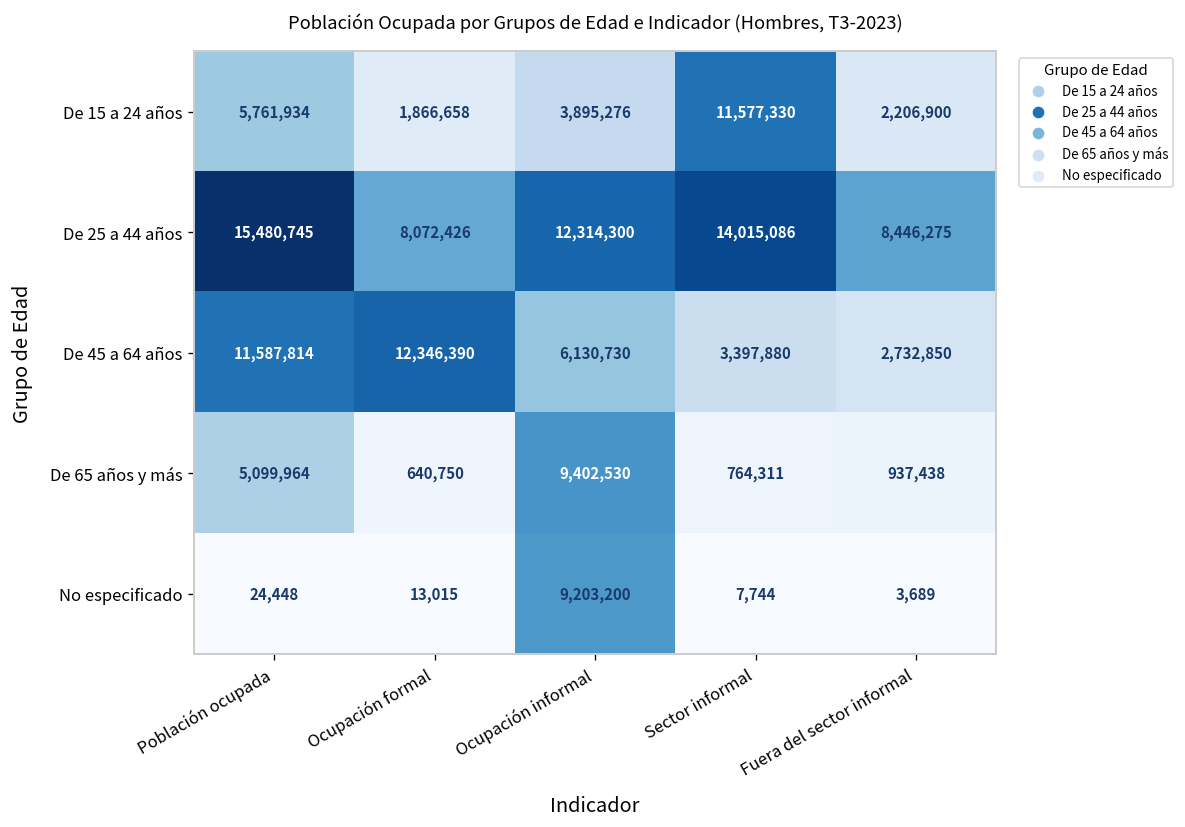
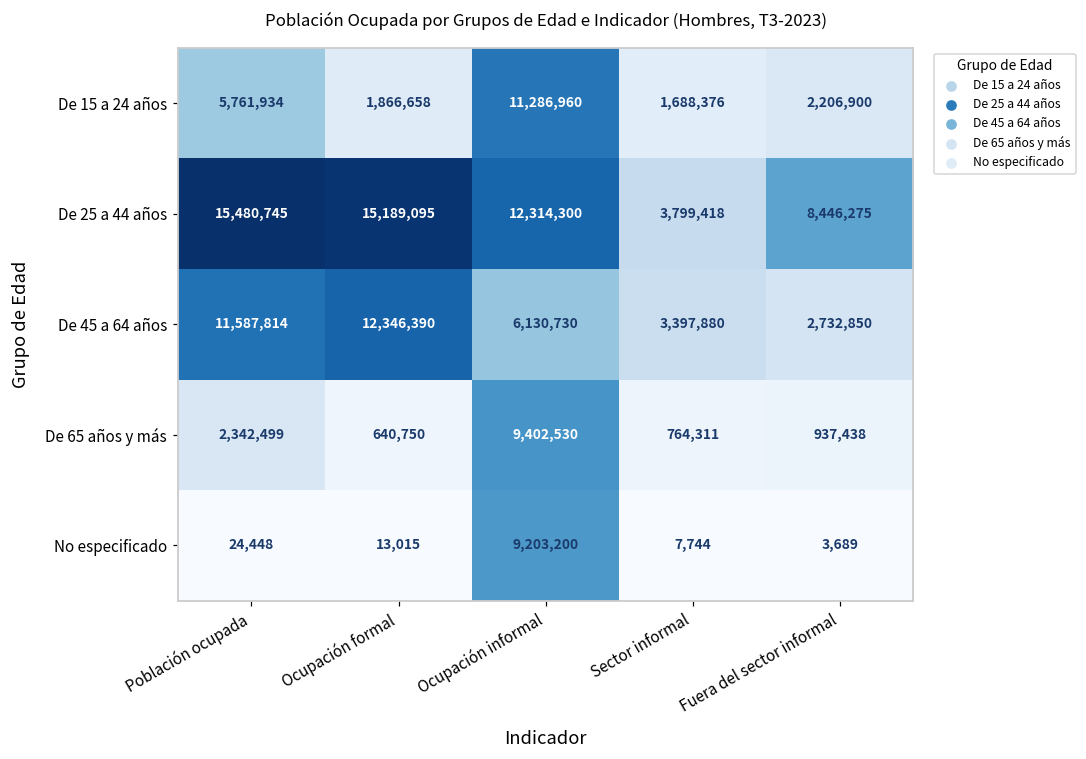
De 15 a 24 años, Ocupación informal: 3,895,276 -> 11,286,960
De 15 a 24 años, Sector informal: 11,577,330 -> 1,688,376
De 25 a 44 años, Ocupación formal: 8,072,426 -> 15,189,095
De 25 a 44 años, Sector informal: 14,015,086 -> 3,799,418
De 65 años y más, Población ocupada: 5,099,964 -> 2,342,499
